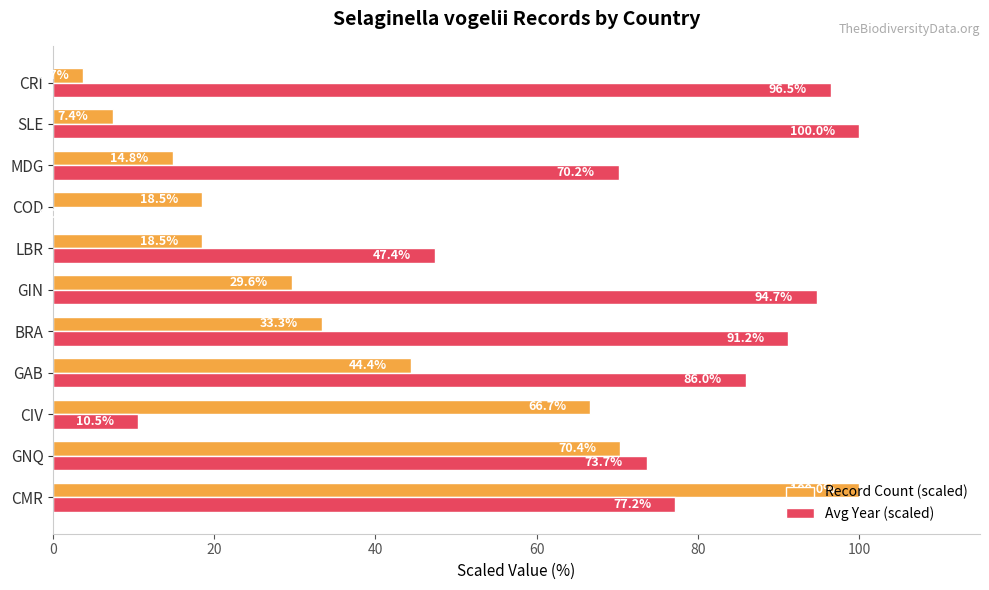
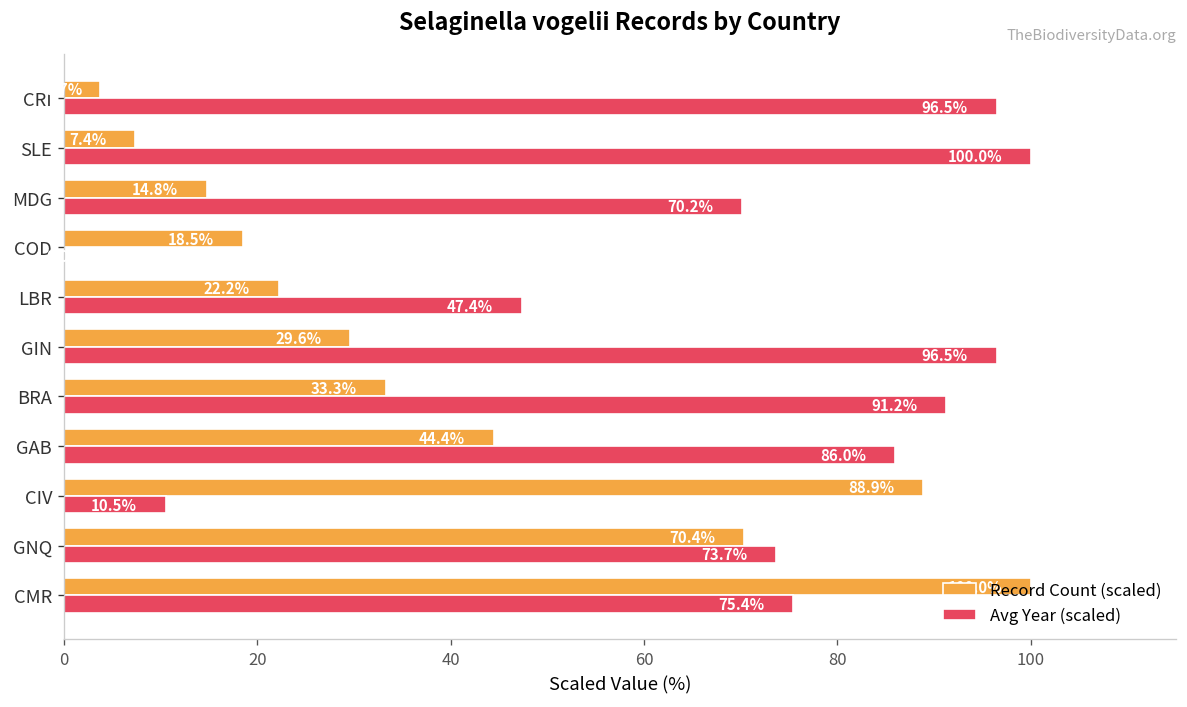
Record Count (scaled), LBR: 18.5% -> 22.2%
Avg Year (scaled), GIN: 94.7% -> 96.5%
Record Count (scaled), CIV: 66.7% -> 88.9%
Avg Year (scaled), CMR: 77.2% -> 75.4%
